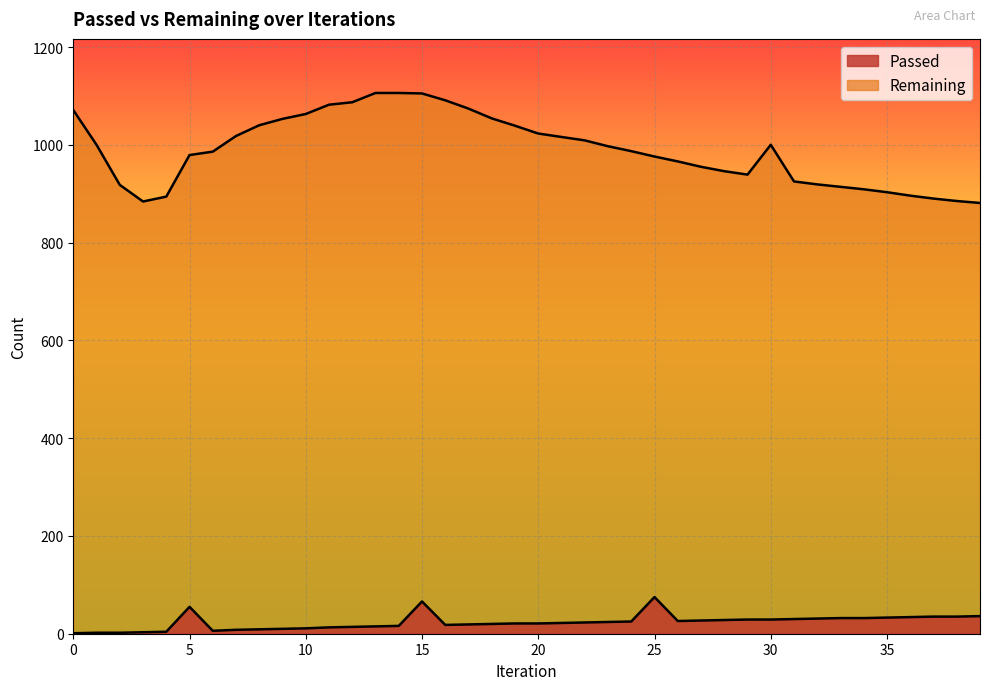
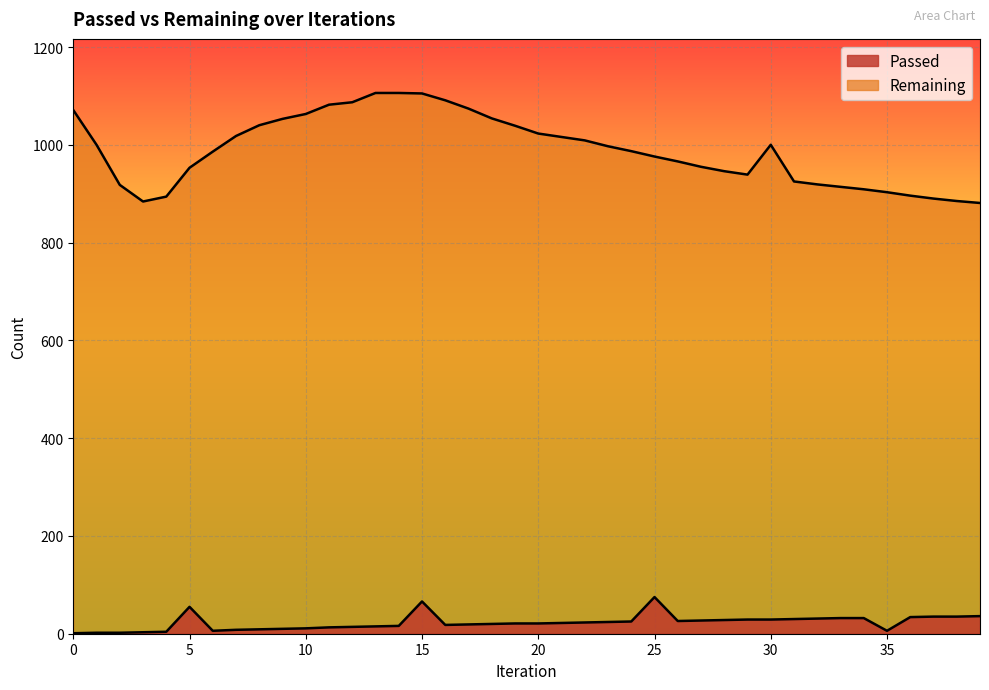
Remaining, 5: 980 -> 950
Passed, 35: 30 -> 10
